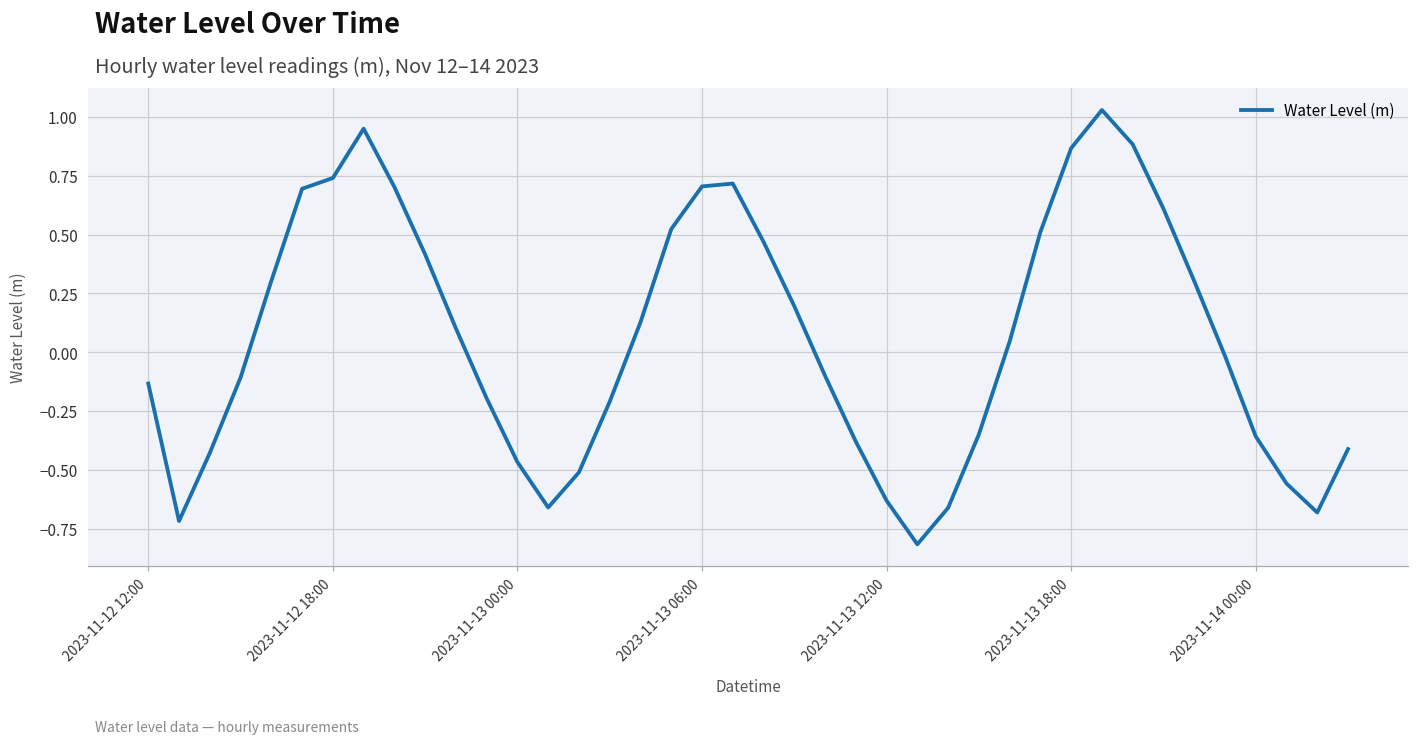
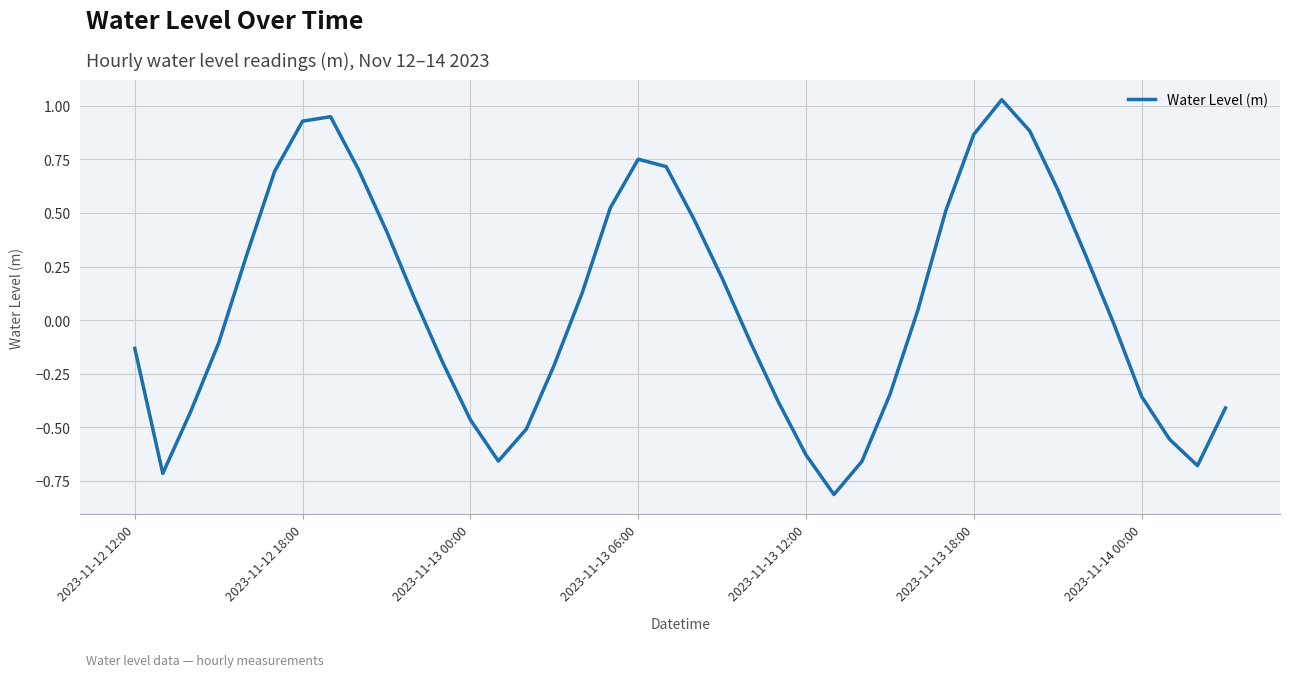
2023-11-12 18:00: 0.74 -> 0.93
2023-11-13 06:00: 0.70 -> 0.75
